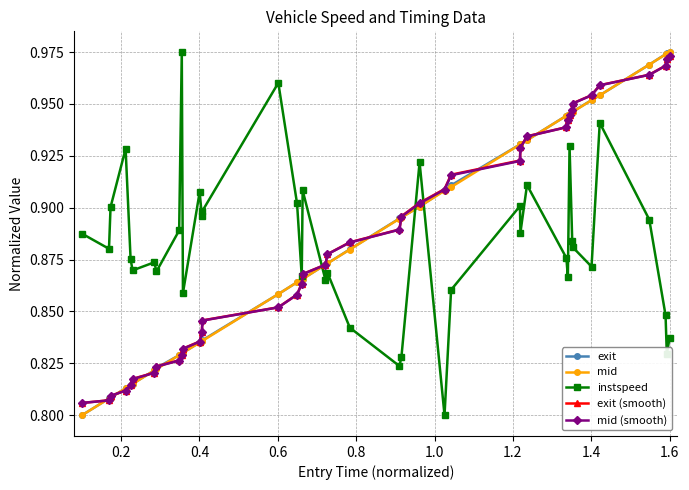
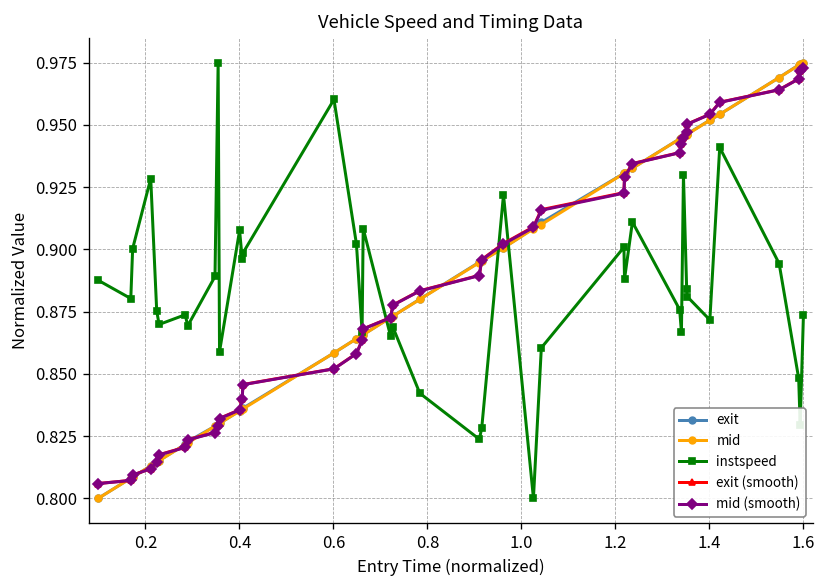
instspeed, 1.6: 0.837 -> 0.873
